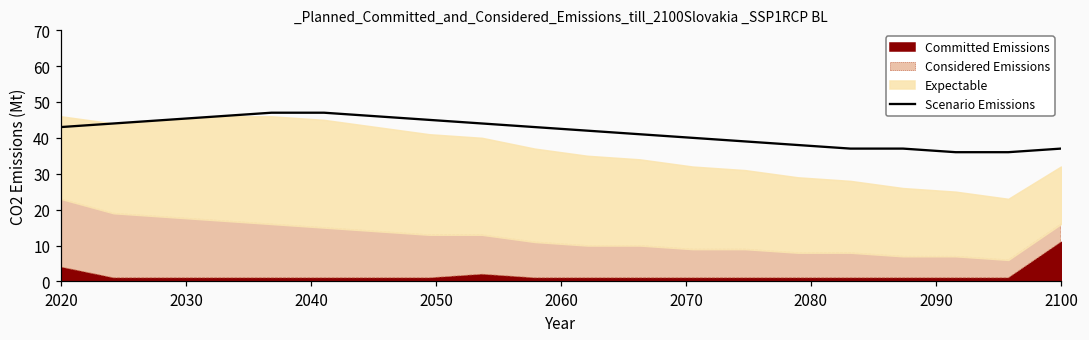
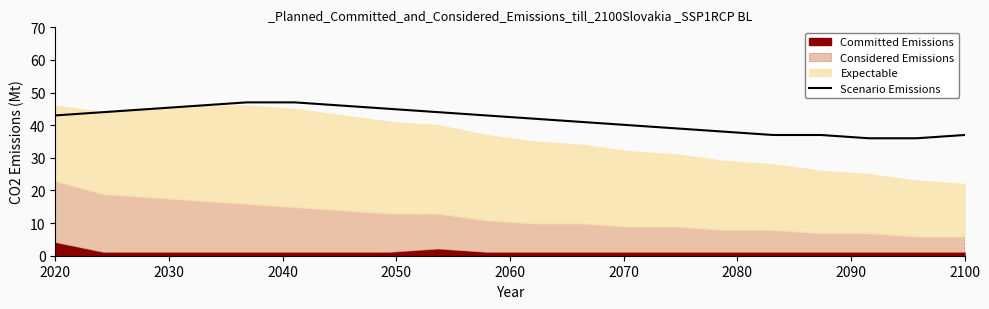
Committed Emissions, 2100: 11 -> 1
